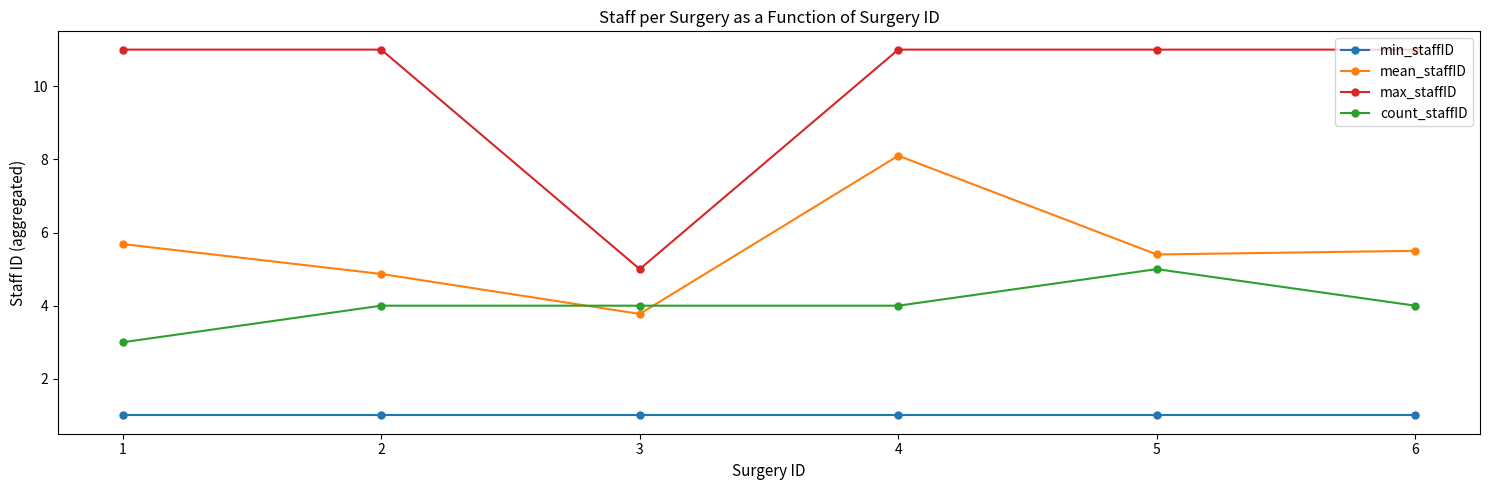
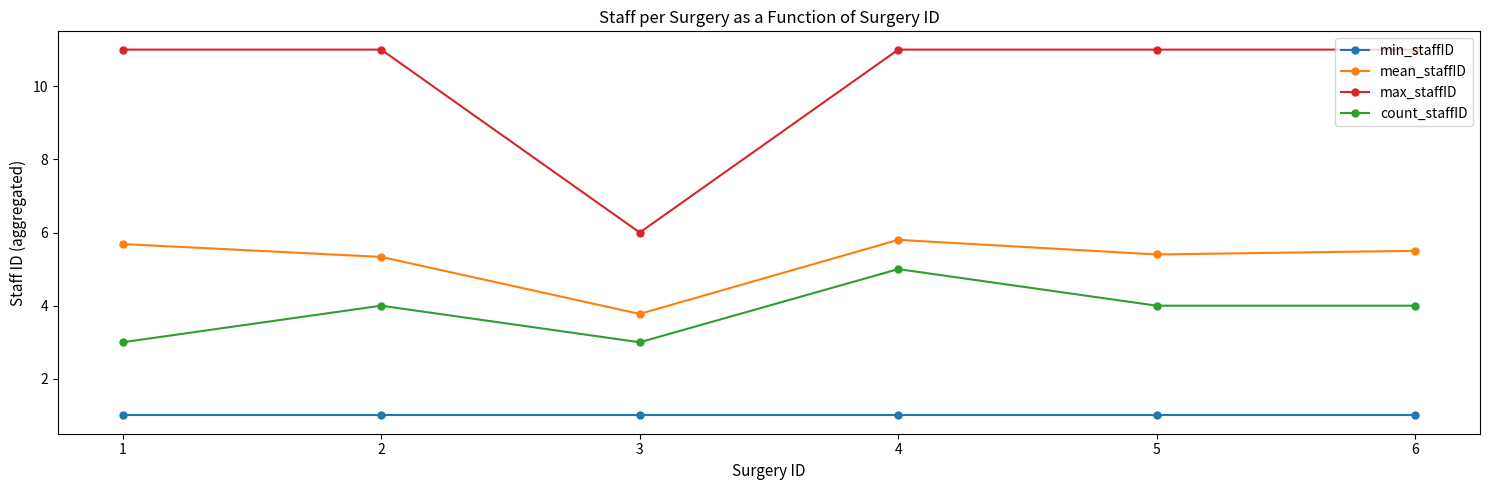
mean_staffID, 2: 4.9 -> 5.3
max_staffID, 3: 5 -> 6
count_staffID, 3: 4 -> 3
mean_staffID, 4: 8.1 -> 5.8
count_staffID, 4: 4 -> 5
count_staffID, 5: 5 -> 4
